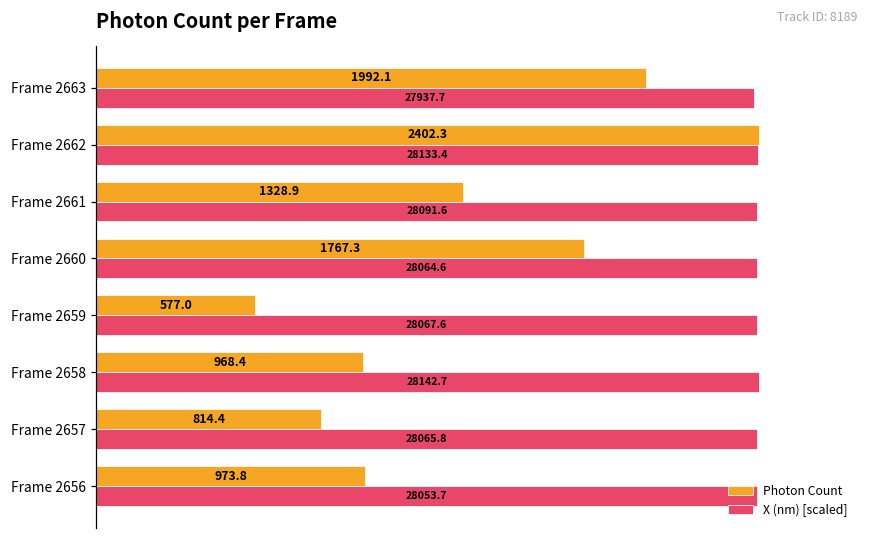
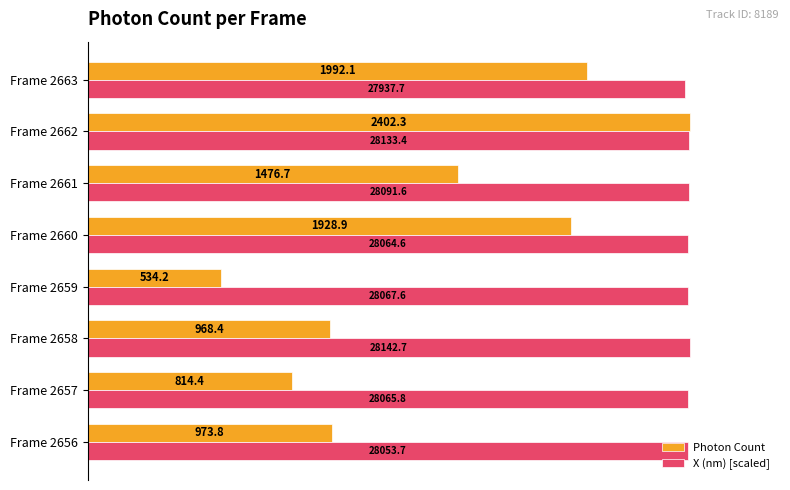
Photon Count, Frame 2661: 1328.9 -> 1476.7
Photon Count, Frame 2660: 1767.3 -> 1928.9
Photon Count, Frame 2659: 577.0 -> 534.2
